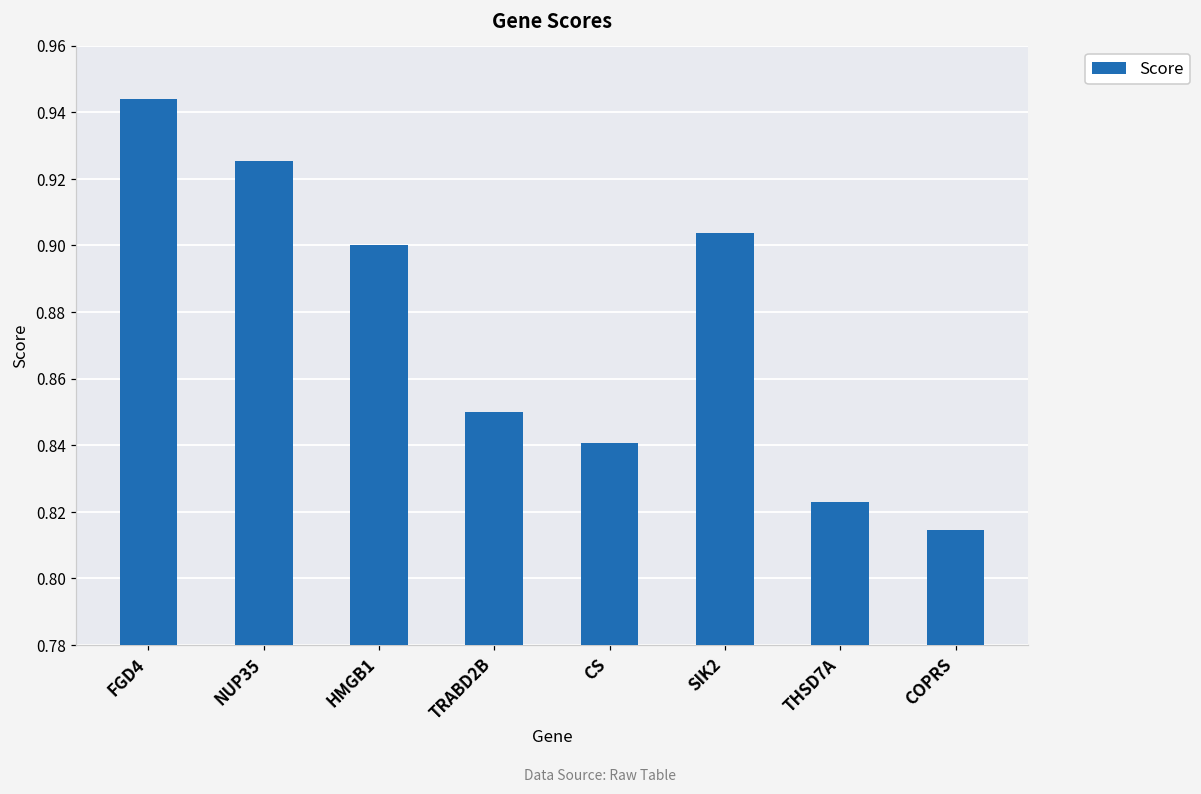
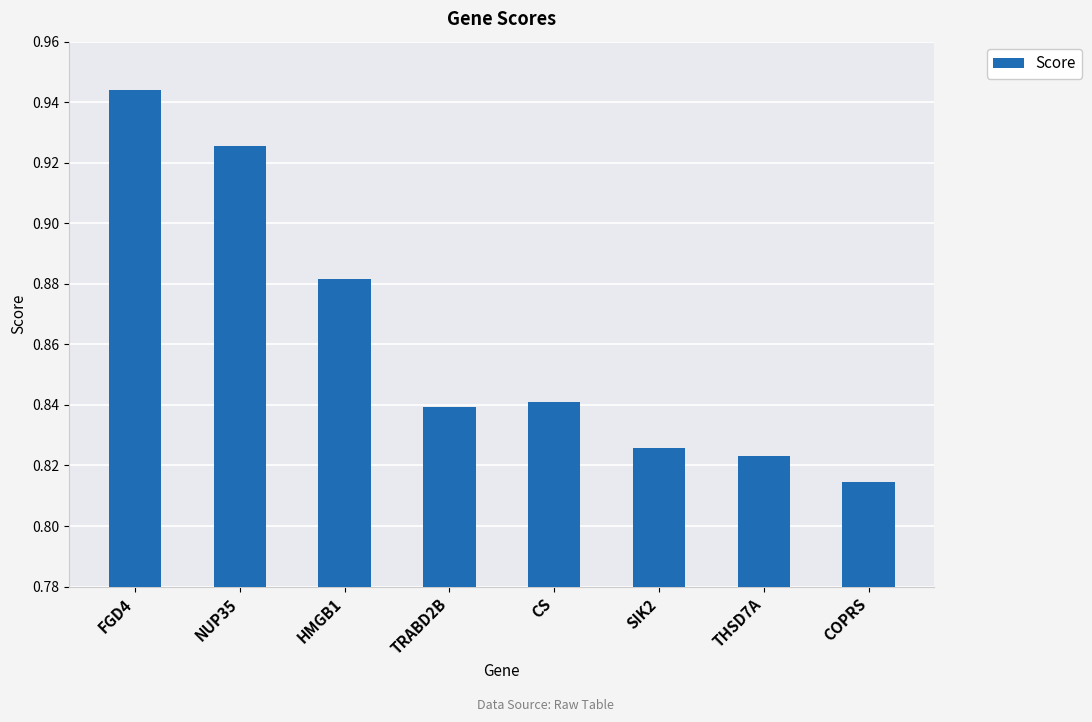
HMGB1: 0.900 -> 0.882
TRABD2B: 0.850 -> 0.839
SIK2: 0.904 -> 0.826
